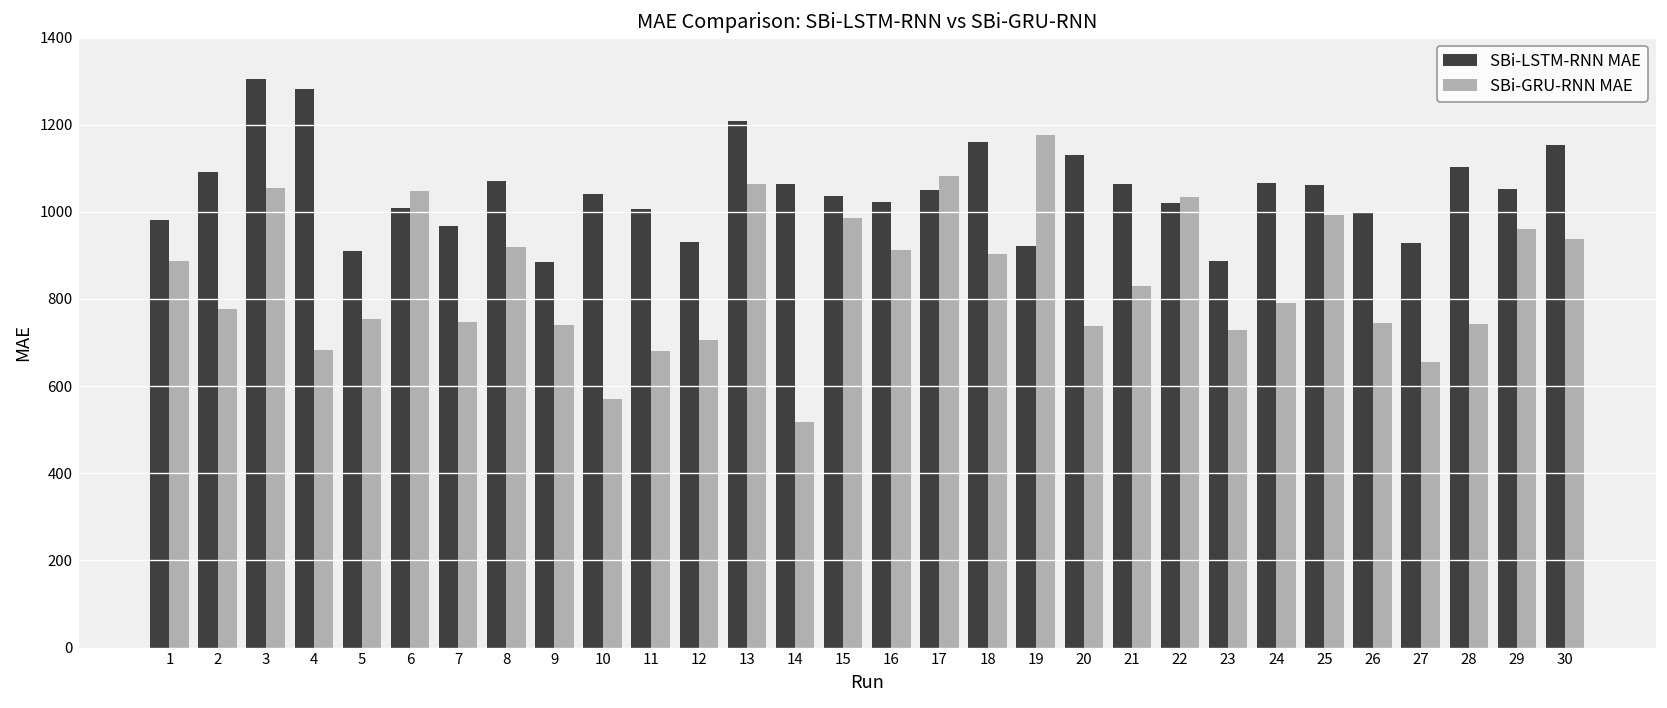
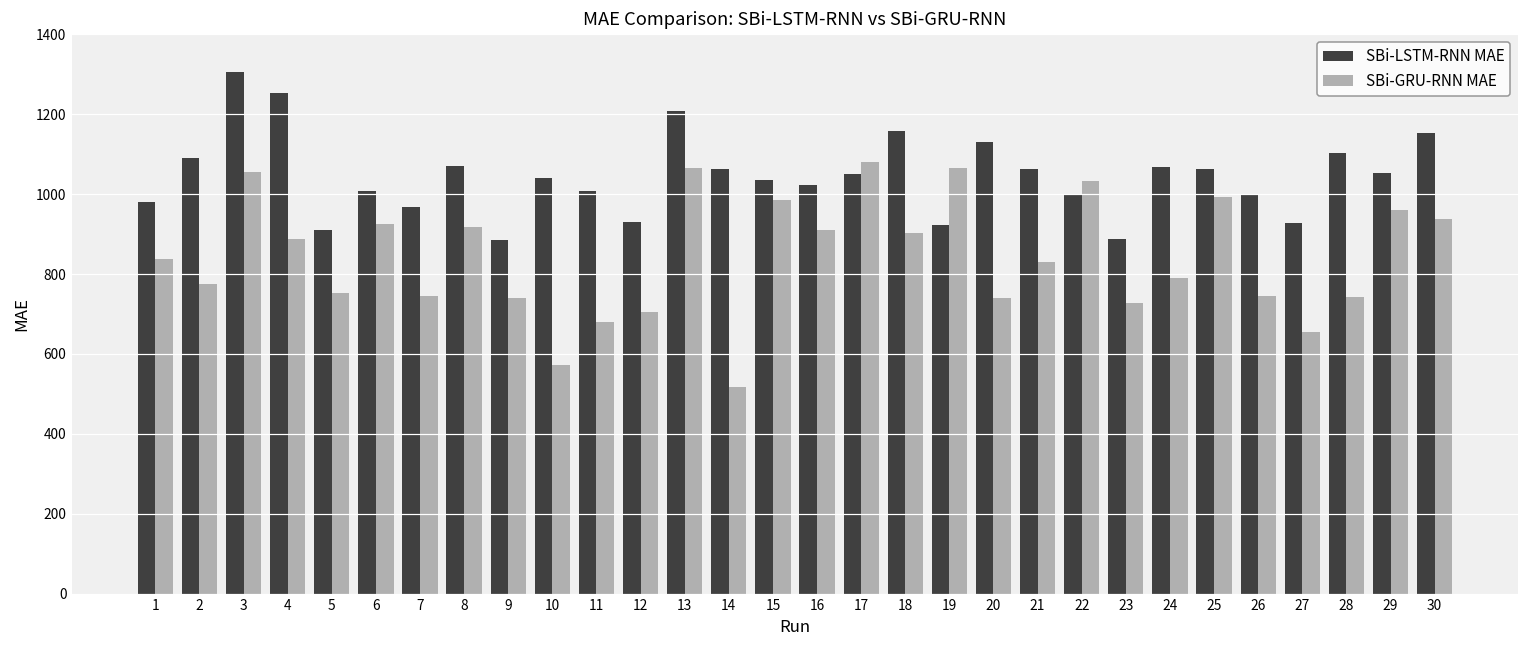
SBi-GRU-RNN MAE, 1: 890 -> 840
SBi-LSTM-RNN MAE, 4: 1280 -> 1250
SBi-GRU-RNN MAE, 4: 680 -> 890
SBi-GRU-RNN MAE, 6: 1050 -> 930
SBi-GRU-RNN MAE, 19: 1180 -> 1070
SBi-LSTM-RNN MAE, 22: 1020 -> 1000
